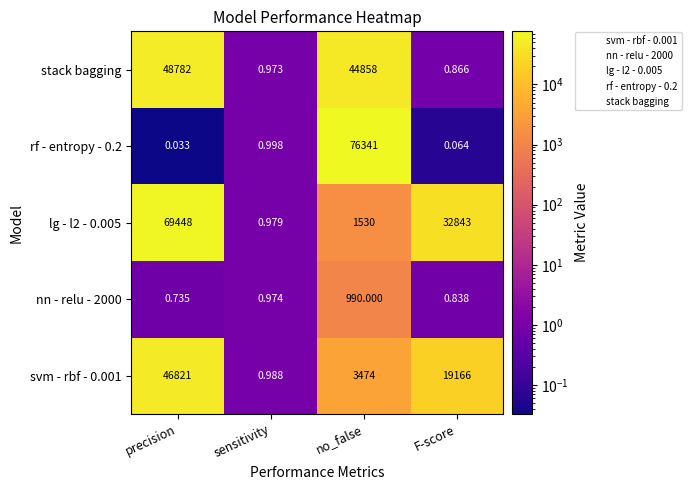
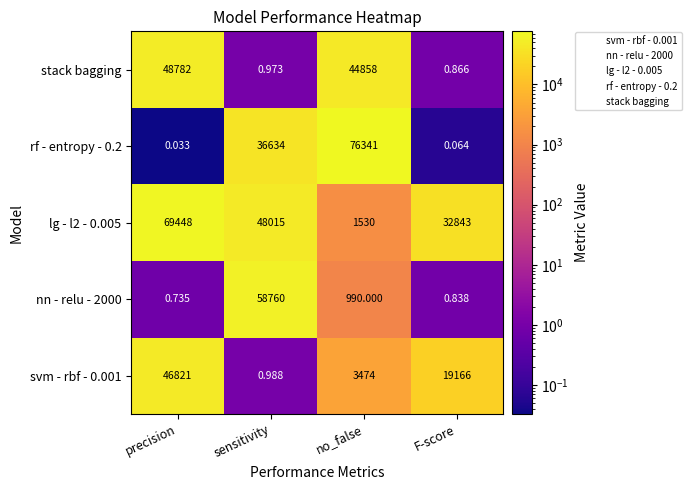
rf - entropy - 0.2, sensitivity: 0.998 -> 36634
lg - l2 - 0.005, sensitivity: 0.979 -> 48015
nn - relu - 2000, sensitivity: 0.974 -> 58760
